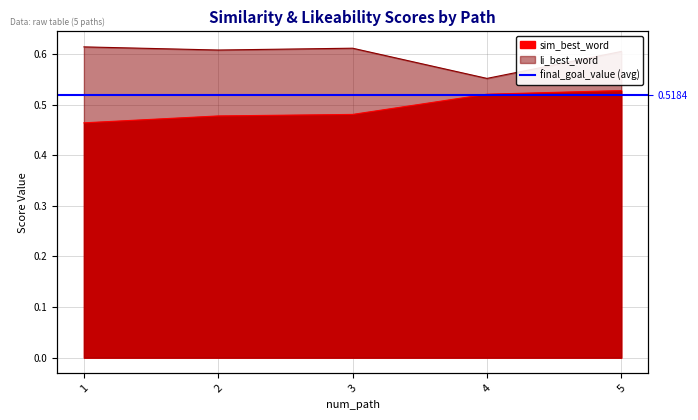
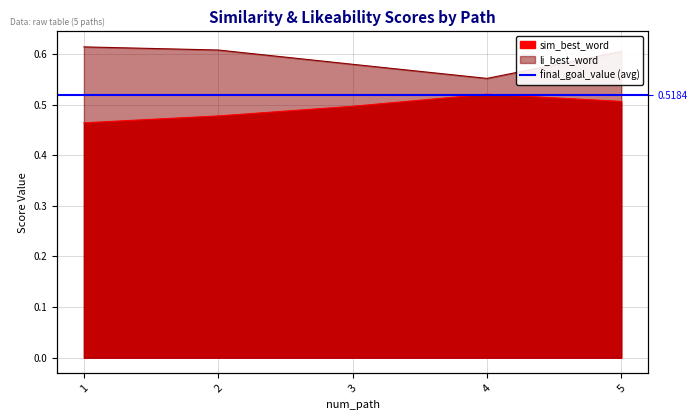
sim_best_word, 3: 0.48 -> 0.50
li_best_word, 3: 0.61 -> 0.58
sim_best_word, 5: 0.53 -> 0.51
